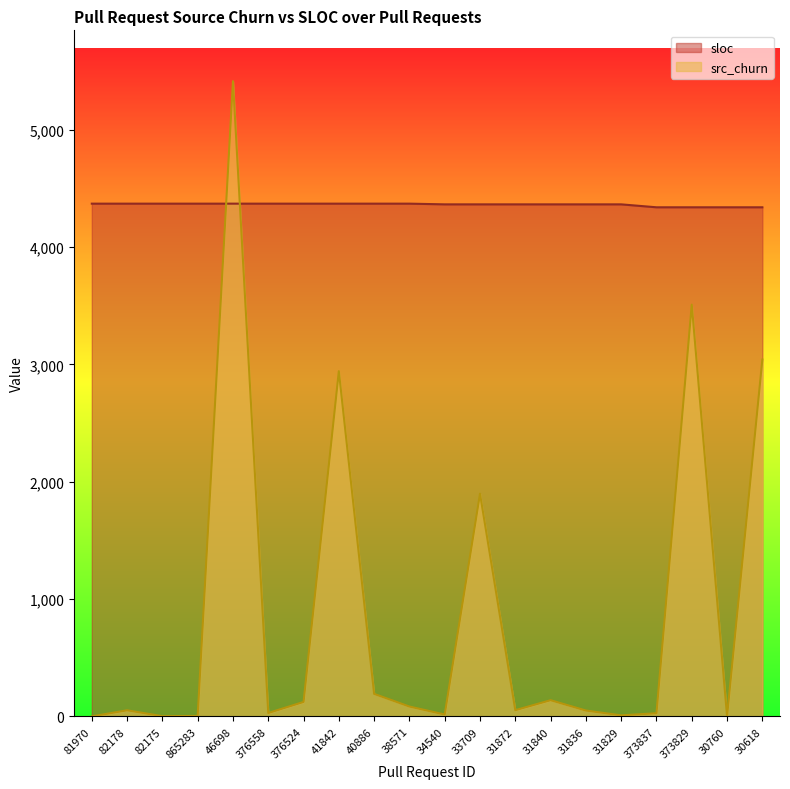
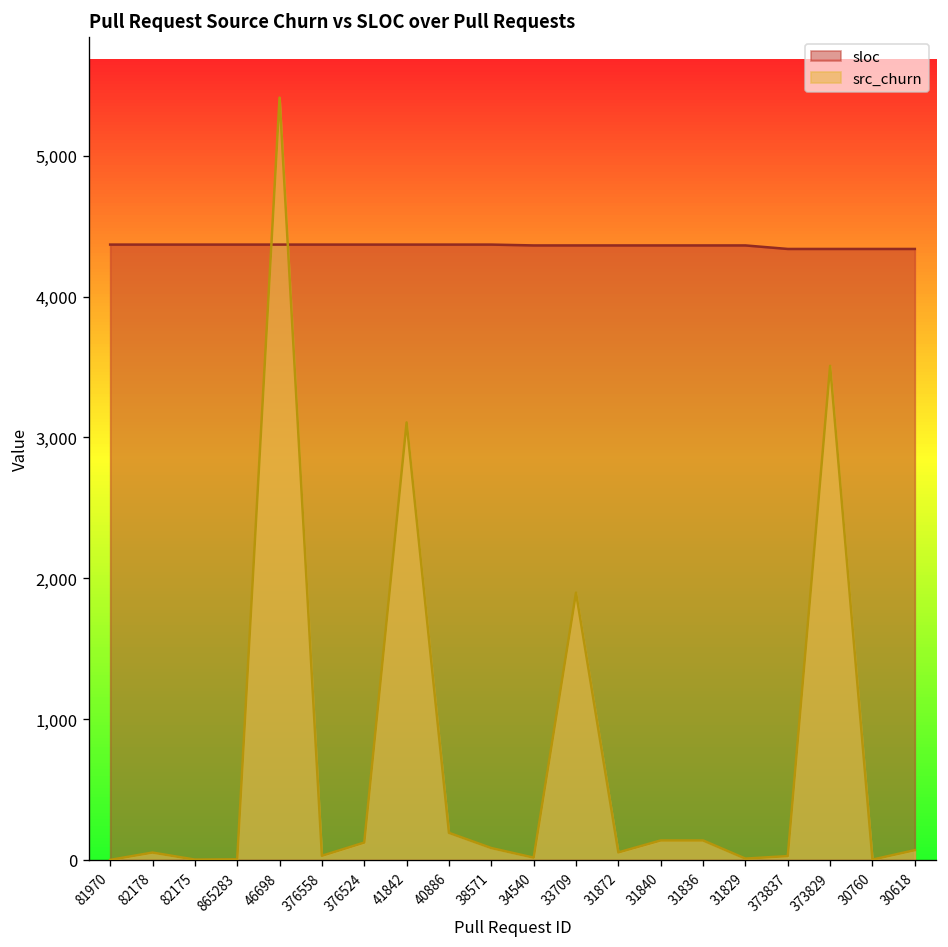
src_churn, 41842: 2,940 -> 3,110
src_churn, 31836: 50 -> 140
src_churn, 30618: 3,040 -> 70
